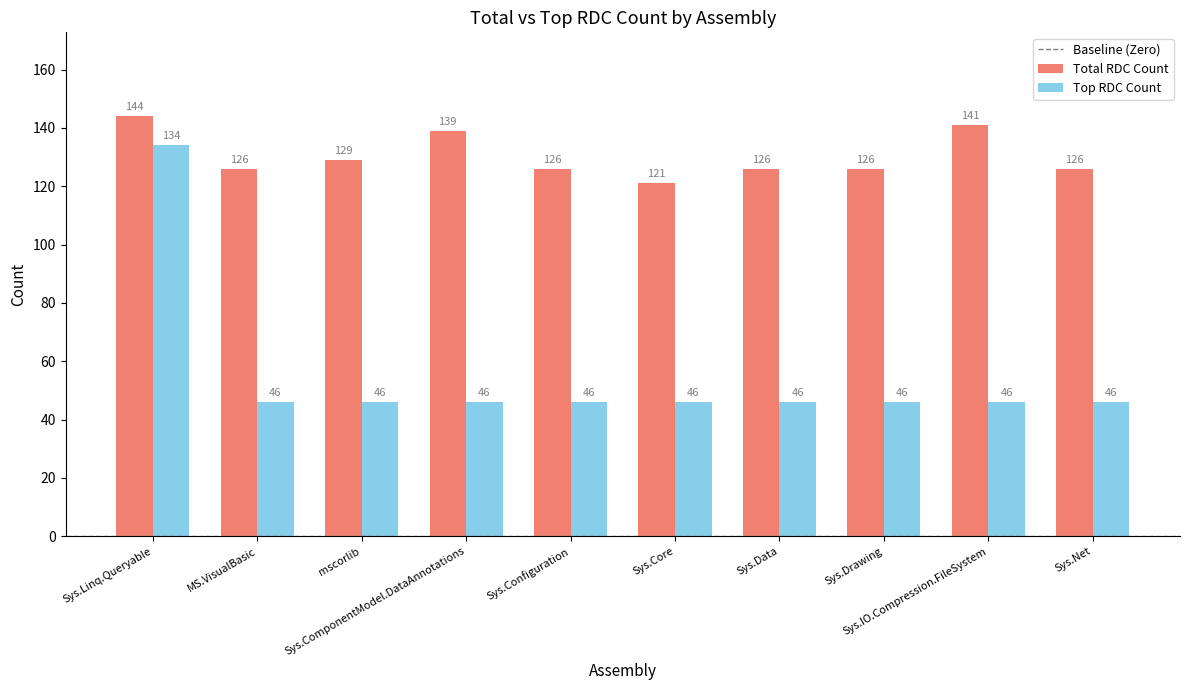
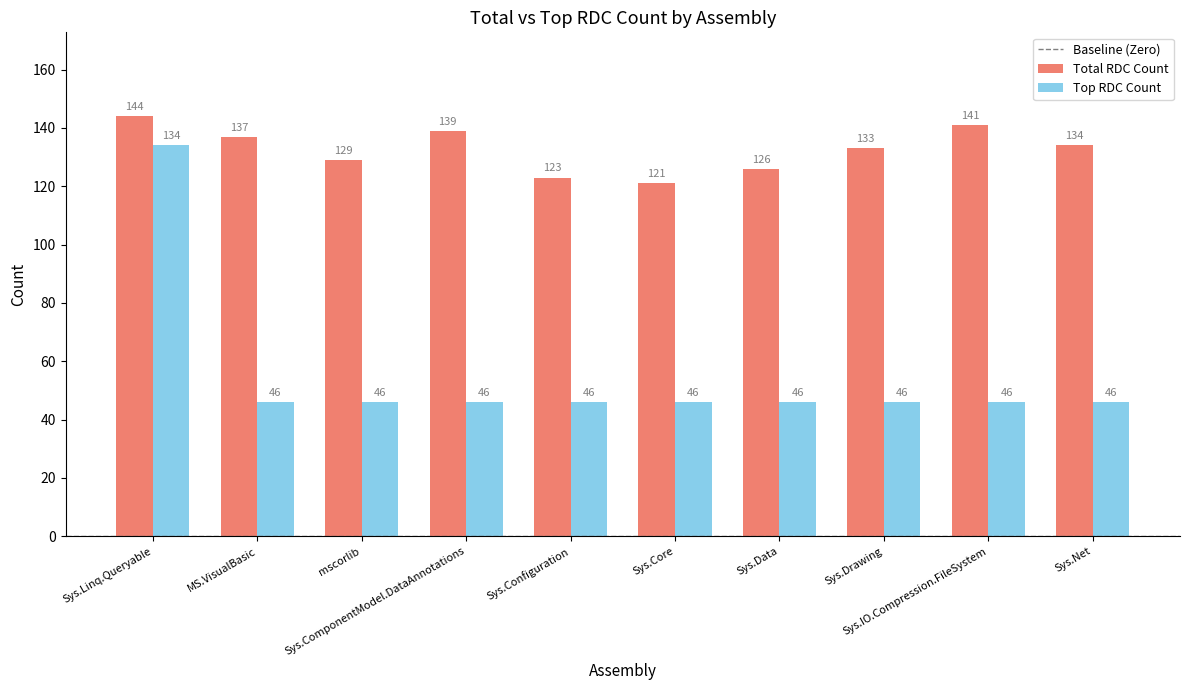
Total RDC Count, MS.VisualBasic: 126 -> 137
Total RDC Count, Sys.Configuration: 126 -> 123
Total RDC Count, Sys.Drawing: 126 -> 133
Total RDC Count, Sys.Net: 126 -> 134
